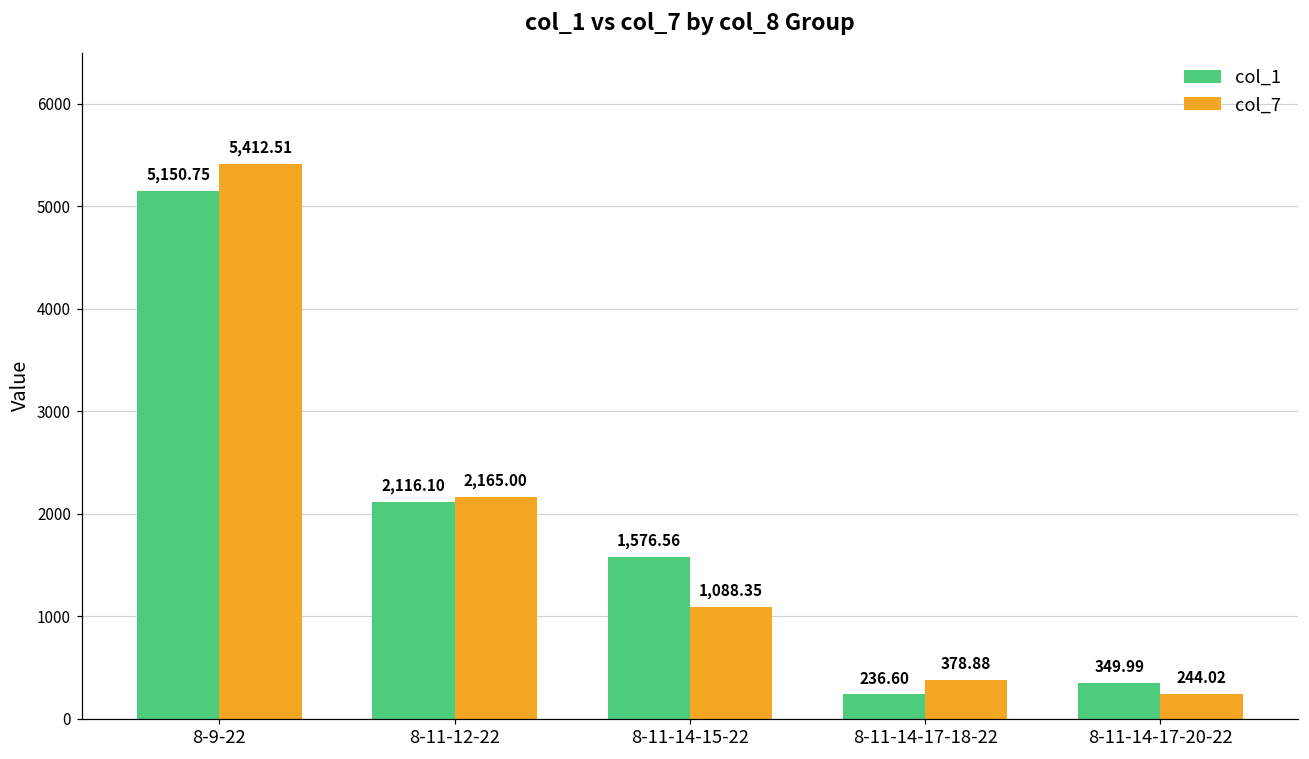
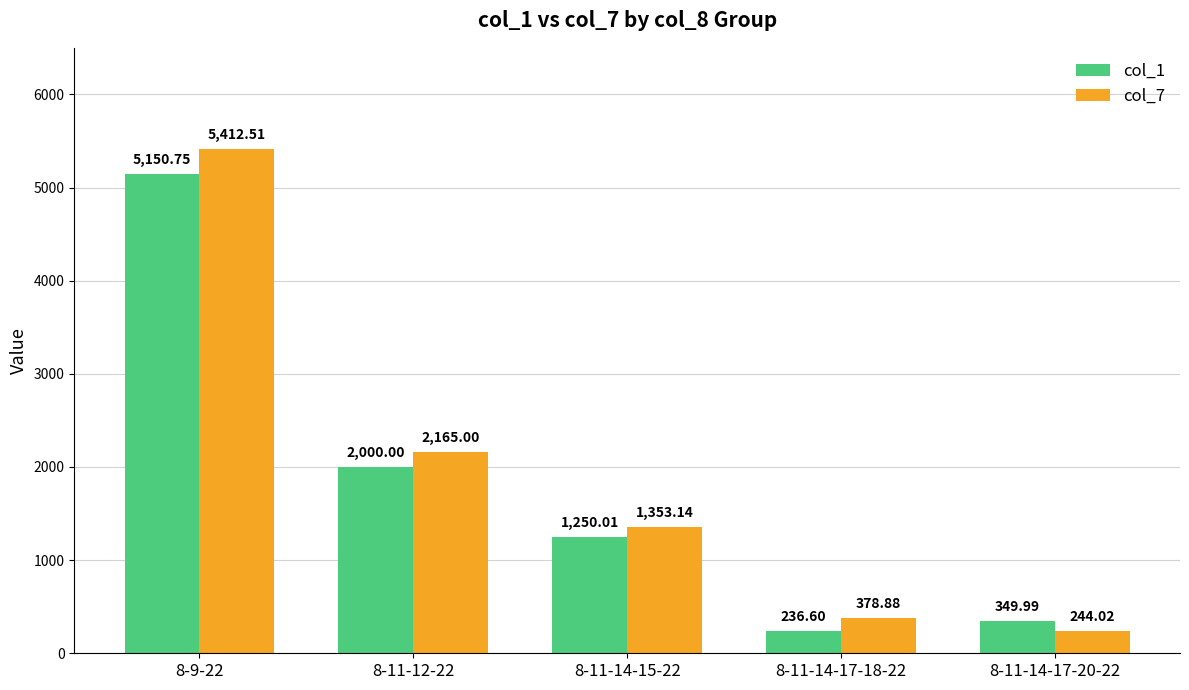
col_1, 8-11-12-22: 2,116.10 -> 2,000.00
col_1, 8-11-14-15-22: 1,576.56 -> 1,250.01
col_7, 8-11-14-15-22: 1,088.35 -> 1,353.14
